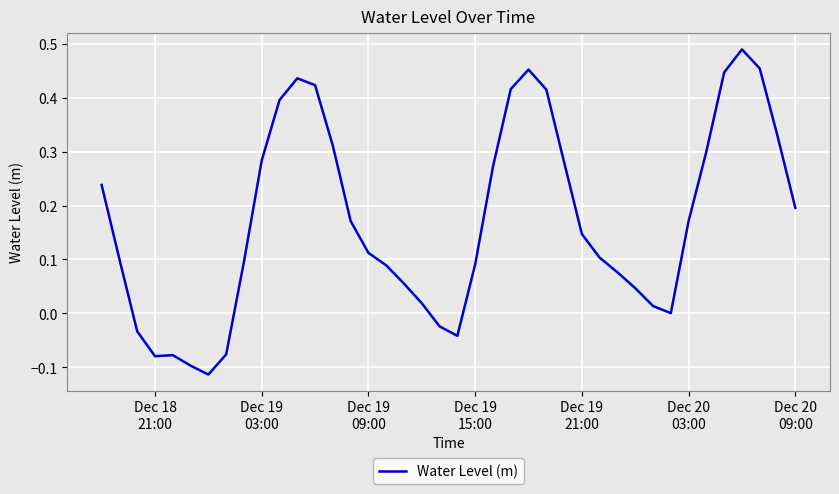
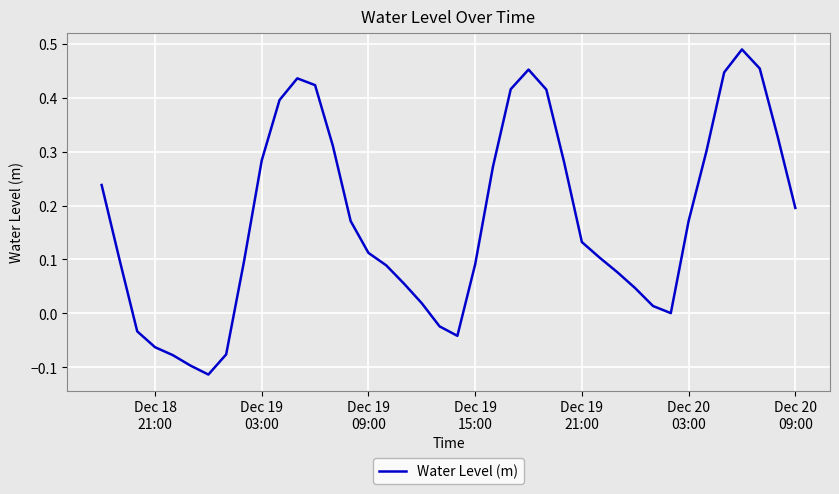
Dec 18 21:00: -0.08 -> -0.06
Dec 19 21:00: 0.15 -> 0.13
